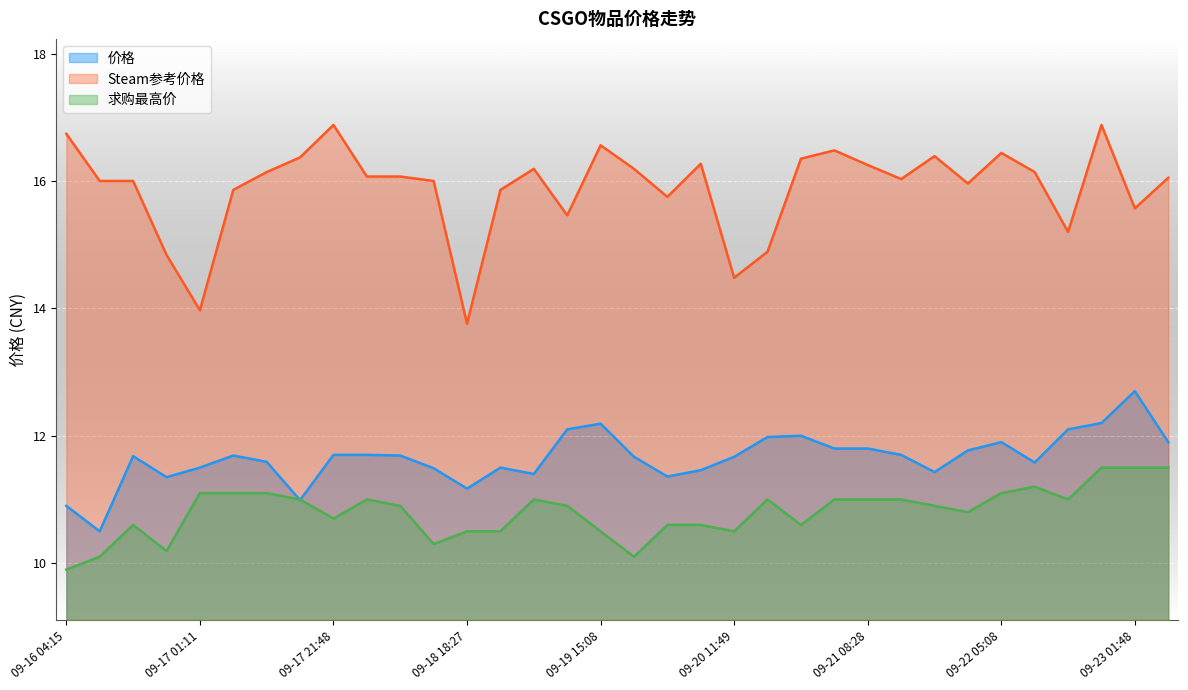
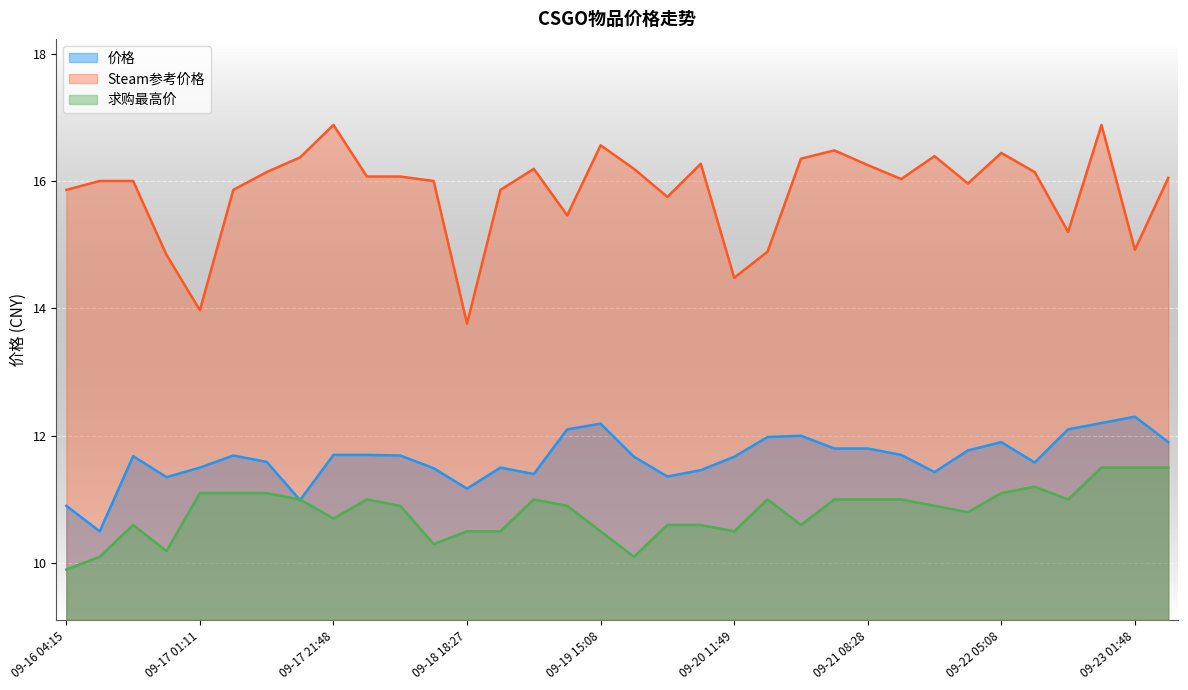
Steam参考价格, 09-16 04:15: 16.7 -> 15.9
价格, 09-23 01:48: 12.7 -> 12.3
Steam参考价格, 09-23 01:48: 15.6 -> 14.9
